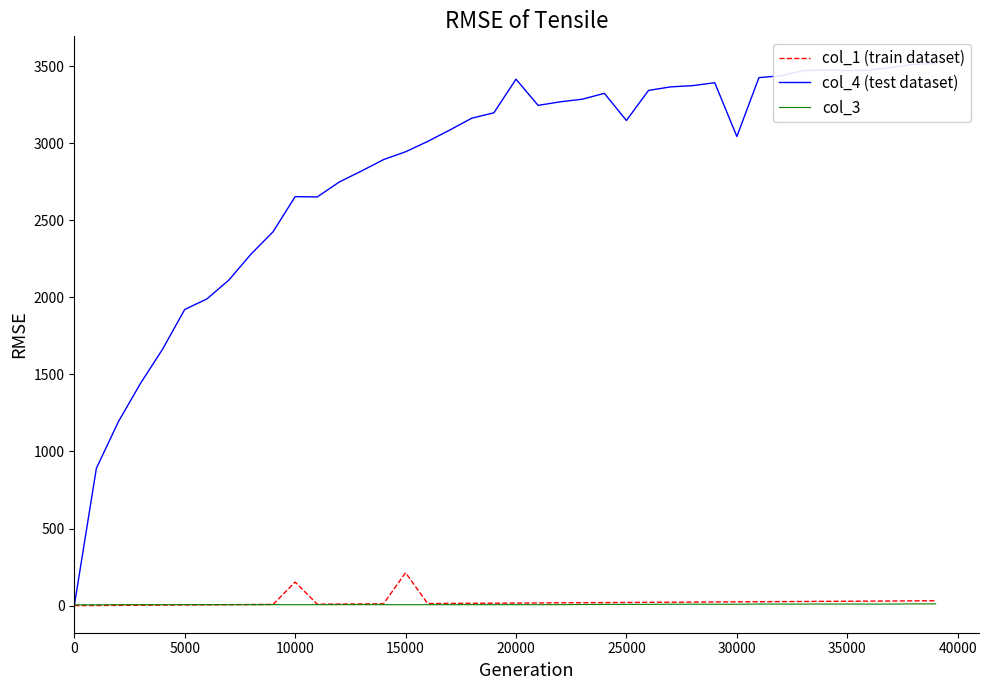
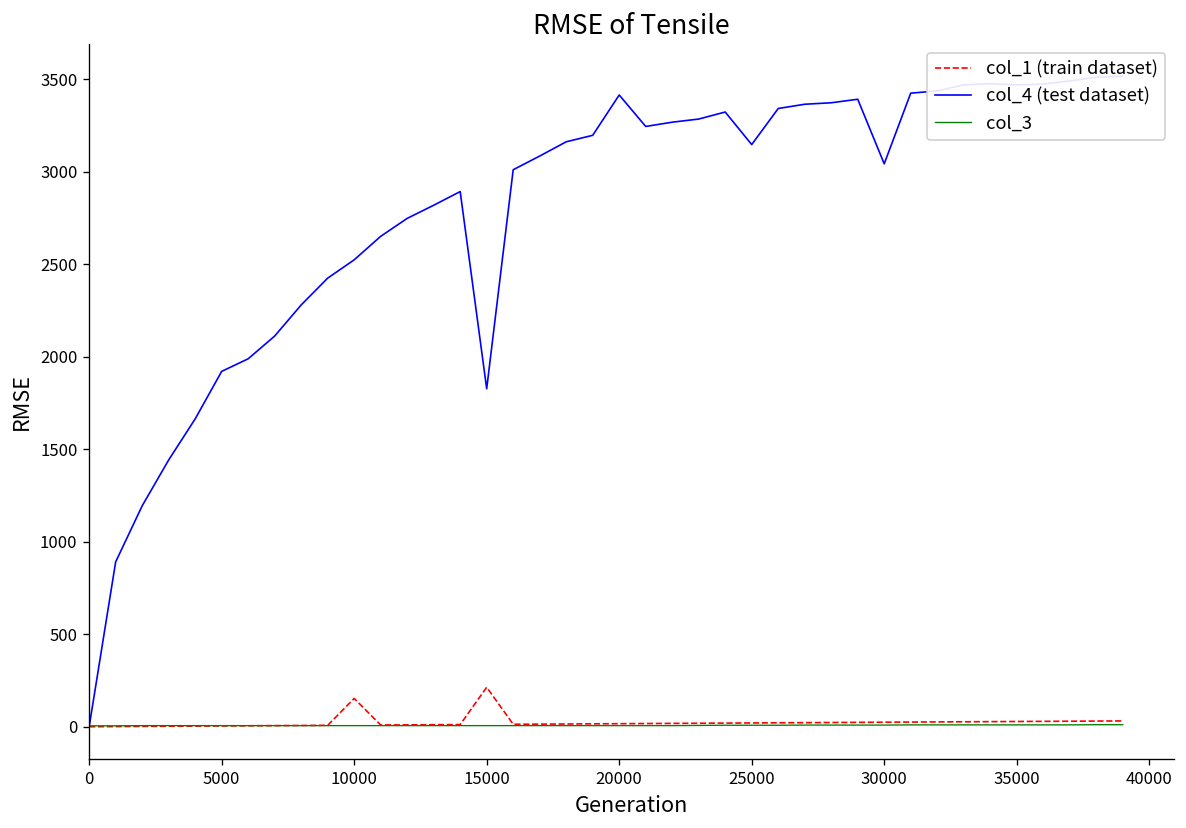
col_4 (test dataset), 10000: 2650 -> 2520
col_4 (test dataset), 15000: 2940 -> 1830
